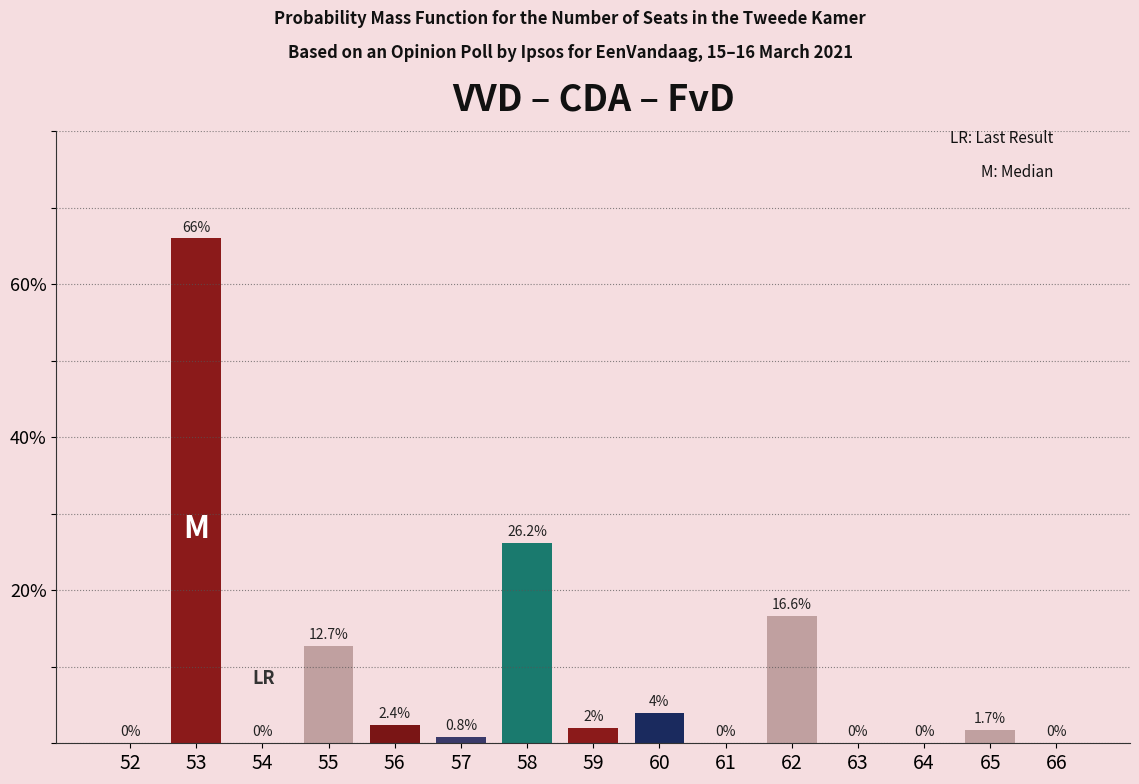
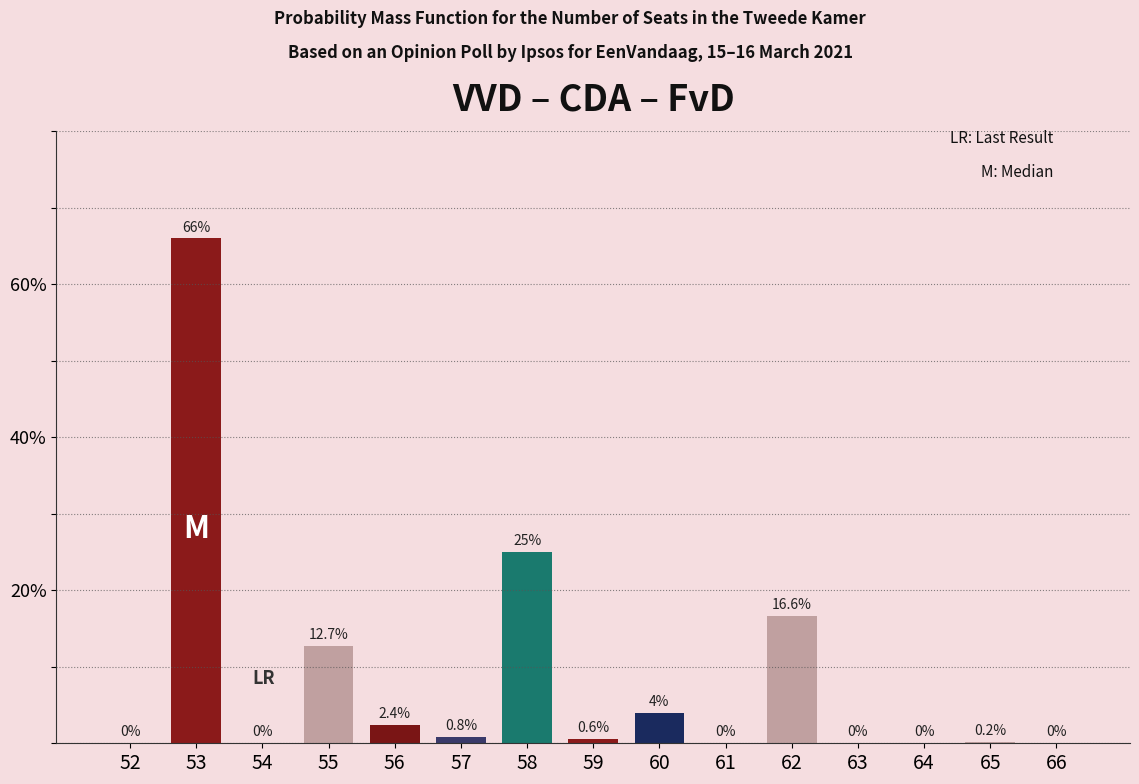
58: 26.2% -> 25%
59: 2% -> 0.6%
65: 1.7% -> 0.2%
